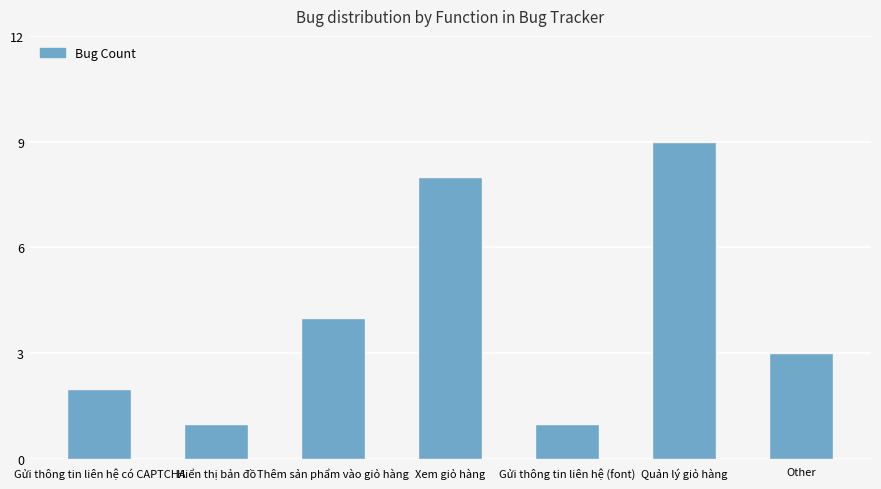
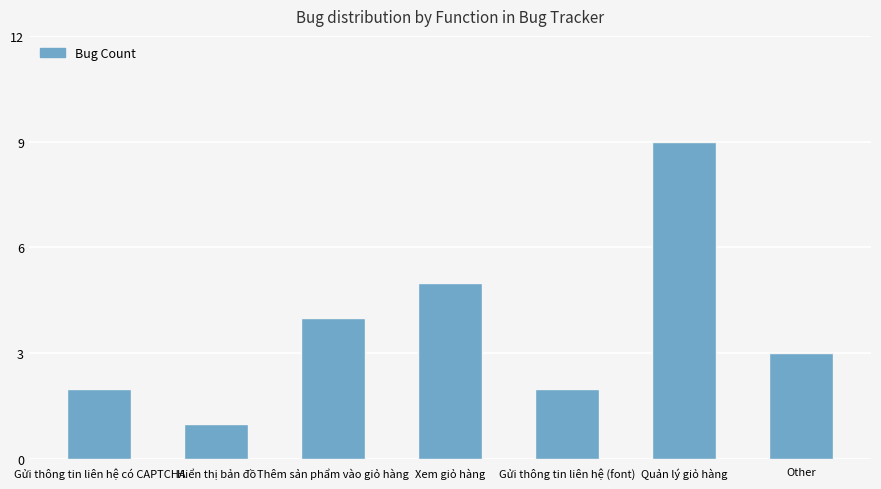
Xem giỏ hàng: 8 -> 5
Gửi thông tin liên hệ (font): 1 -> 2
